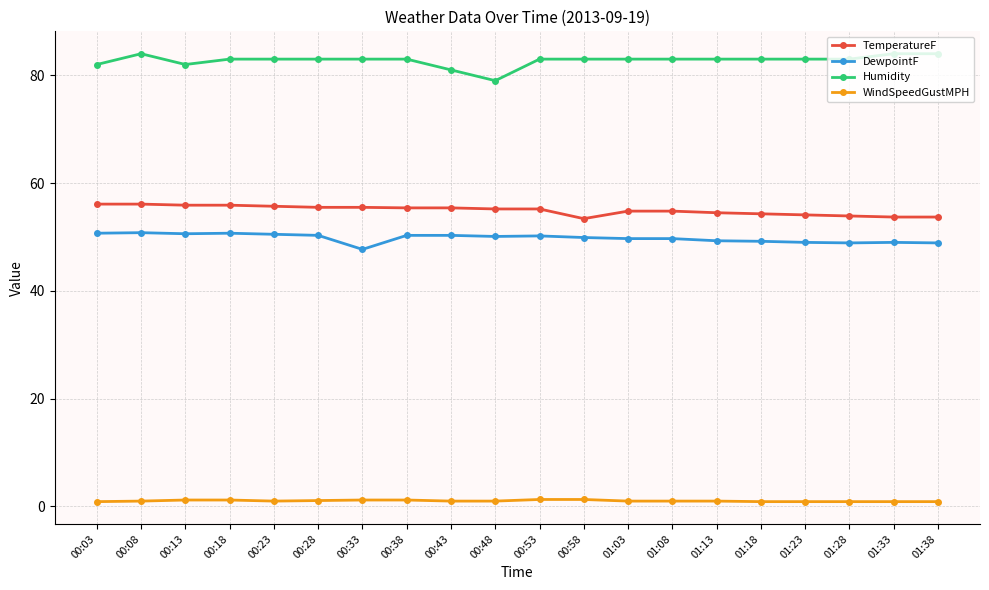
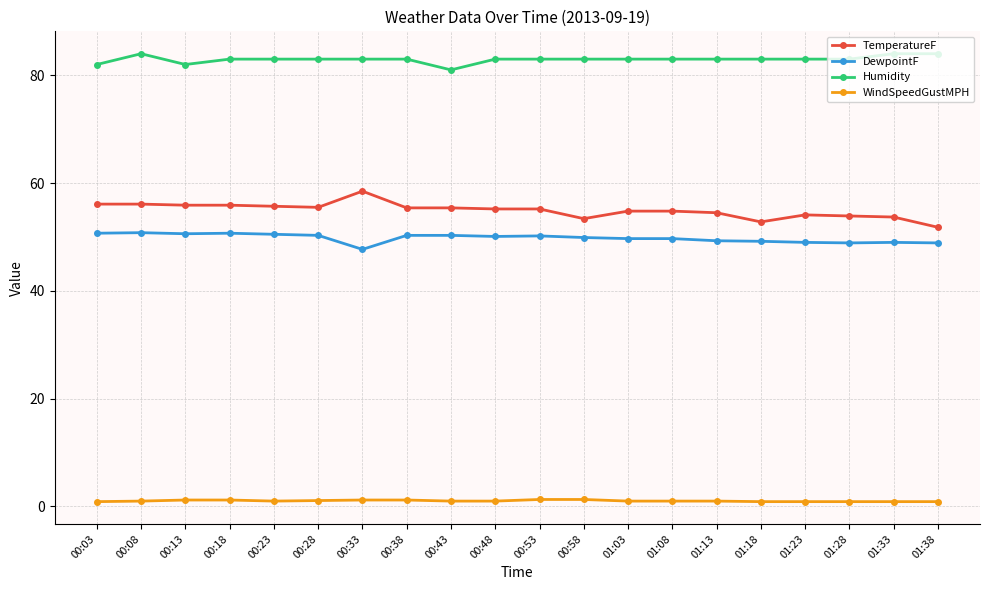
TemperatureF, 00:33: 56 -> 59
Humidity, 00:48: 79 -> 83
TemperatureF, 01:18: 54 -> 53
TemperatureF, 01:38: 54 -> 52
